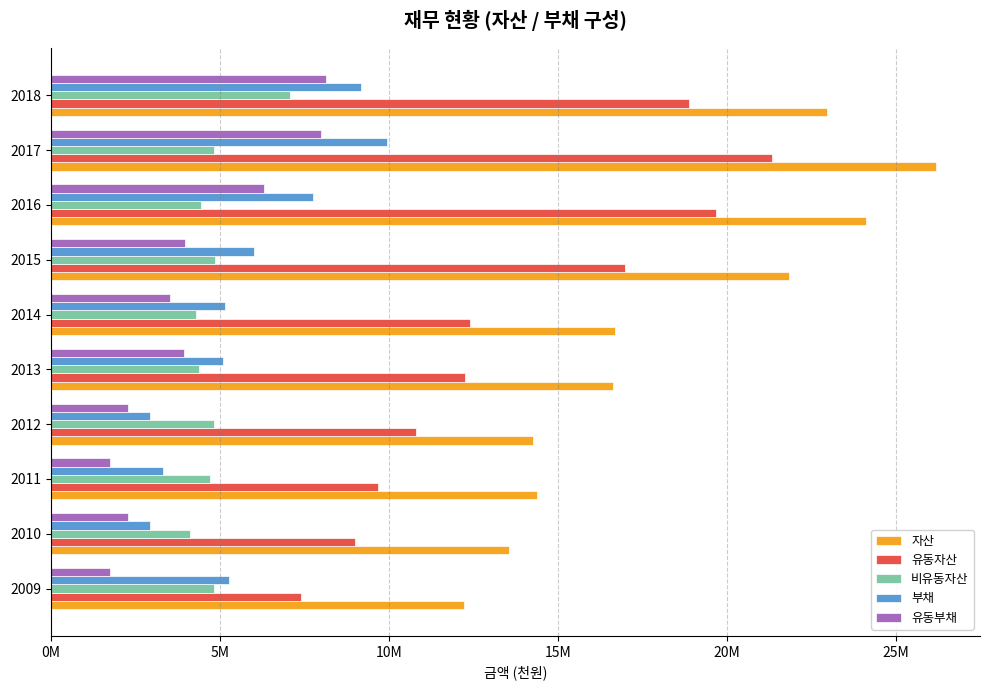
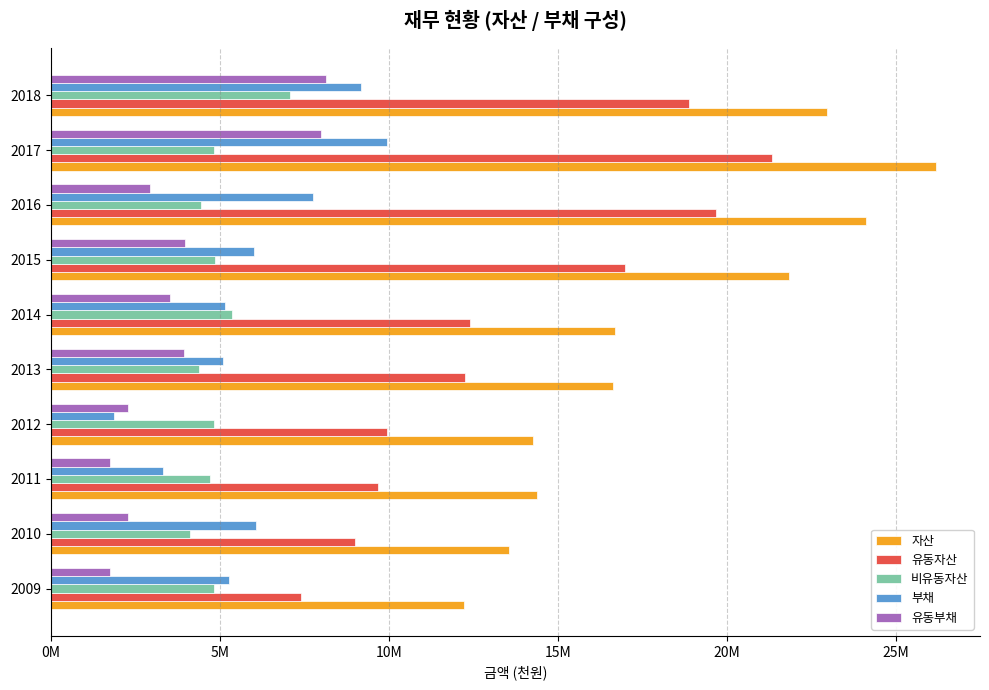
유동부채, 2016: 6300000 -> 2900000
비유동자산, 2014: 4300000 -> 5400000
부채, 2012: 2900000 -> 1900000
유동자산, 2012: 10800000 -> 9900000
부채, 2010: 2900000 -> 6100000
